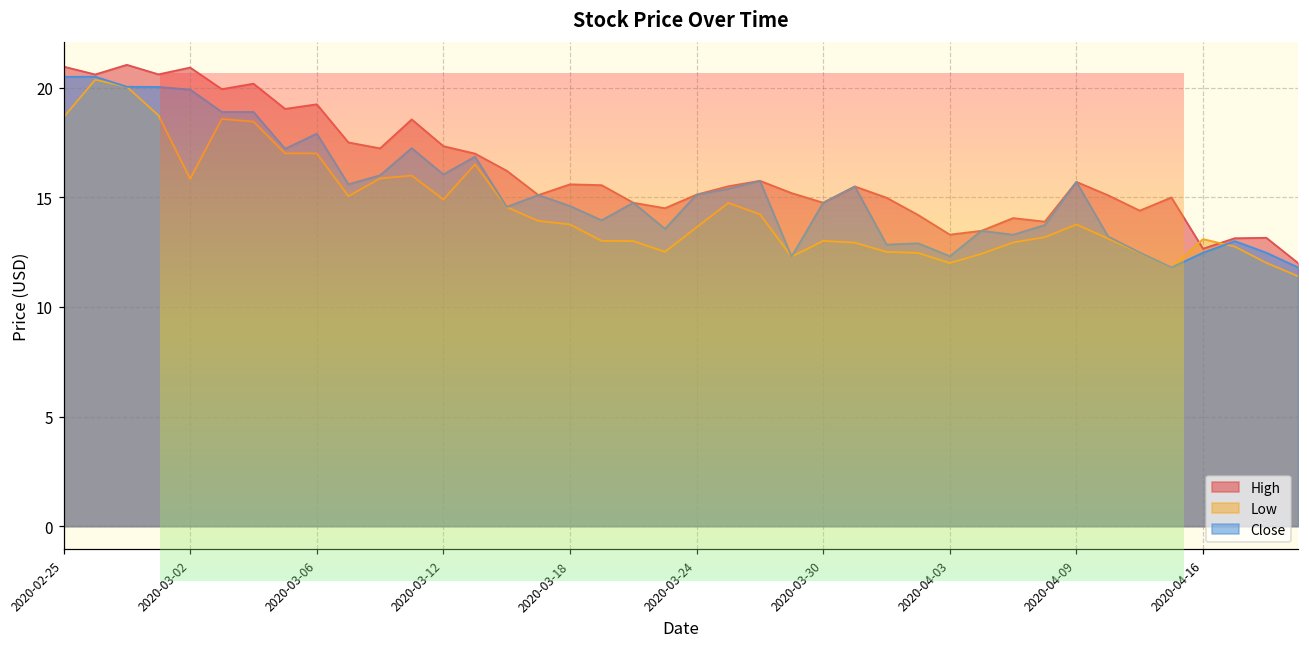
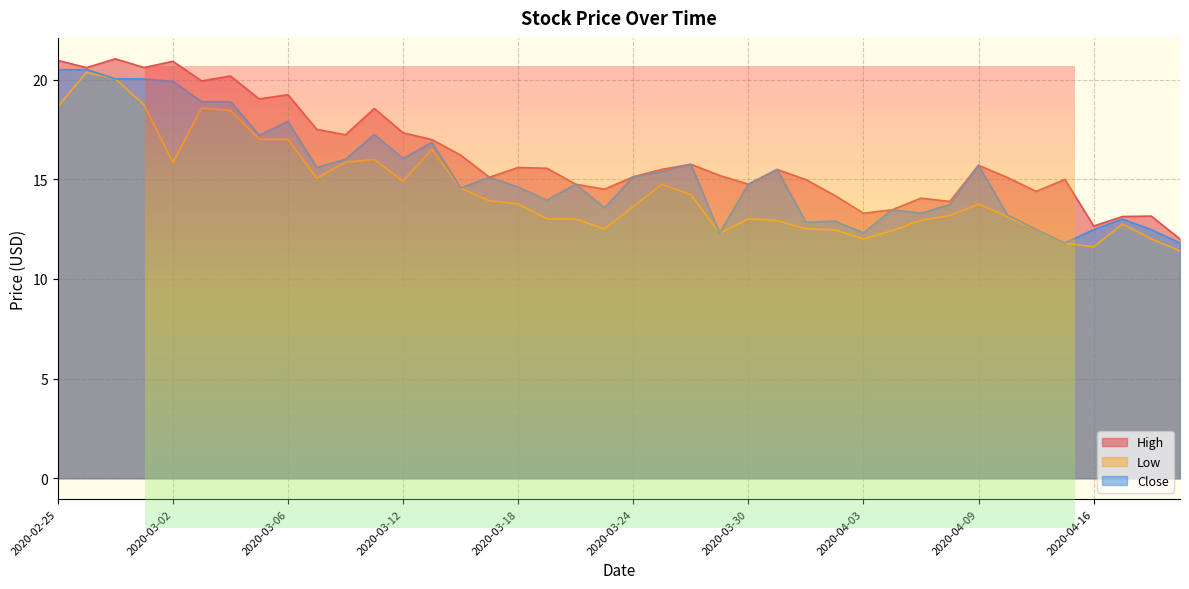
Stock Price Over Time, Low, 2020-04-16: 13.1 -> 11.6
